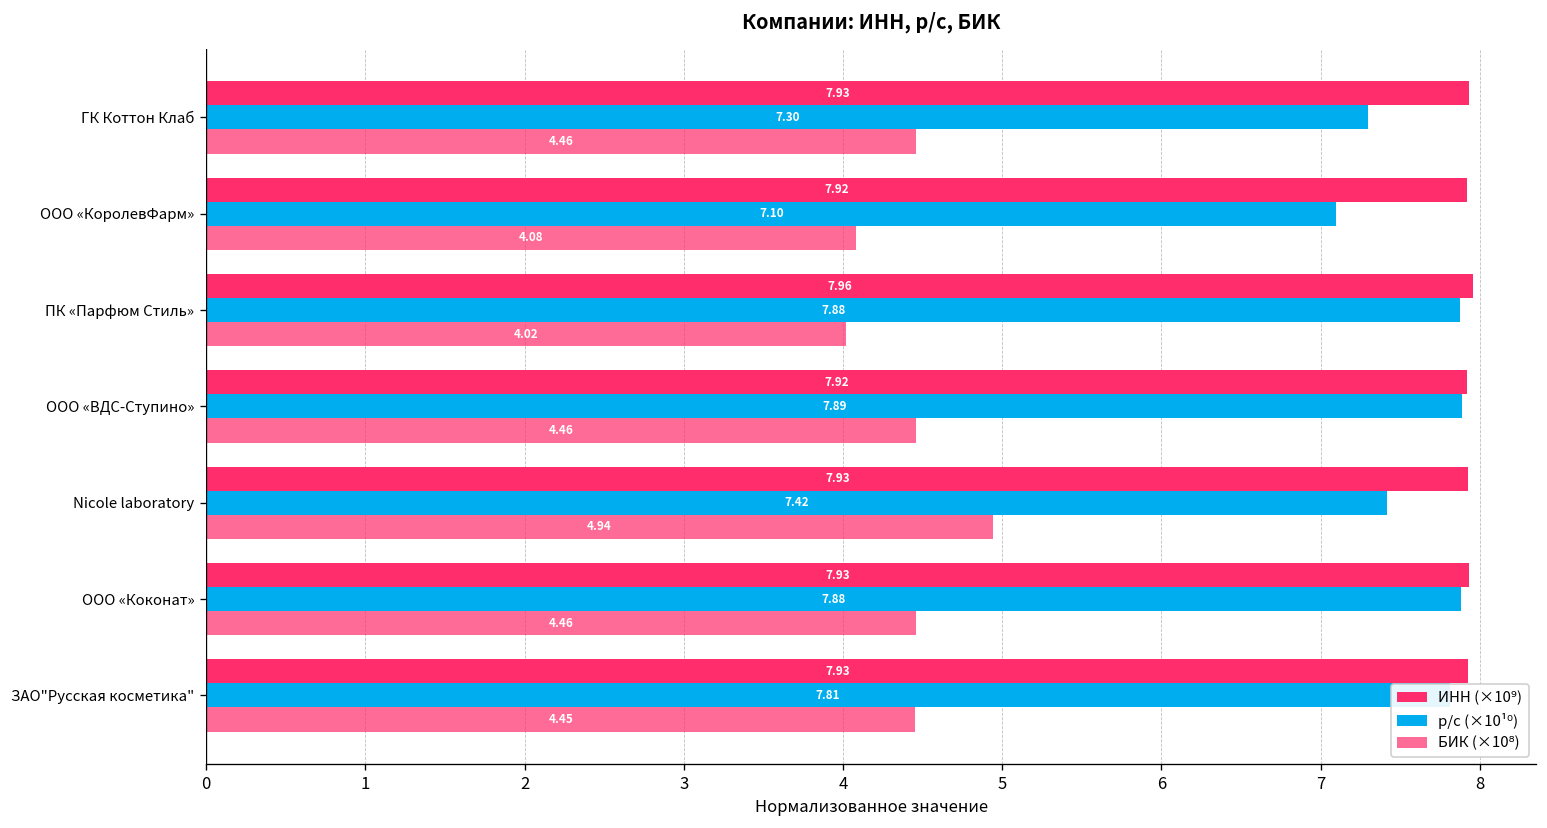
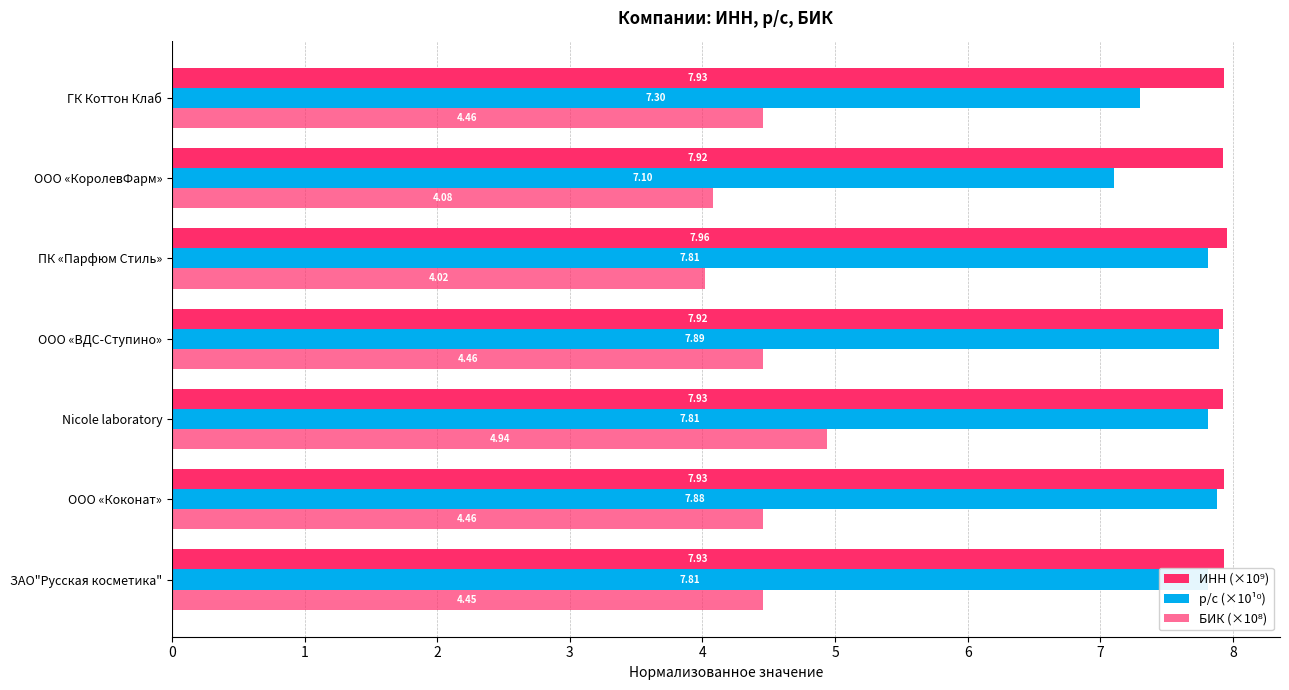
р/с (×10¹⁰), ПК «Парфюм Стиль»: 7.88 -> 7.81
р/с (×10¹⁰), Nicole laboratory: 7.42 -> 7.81
